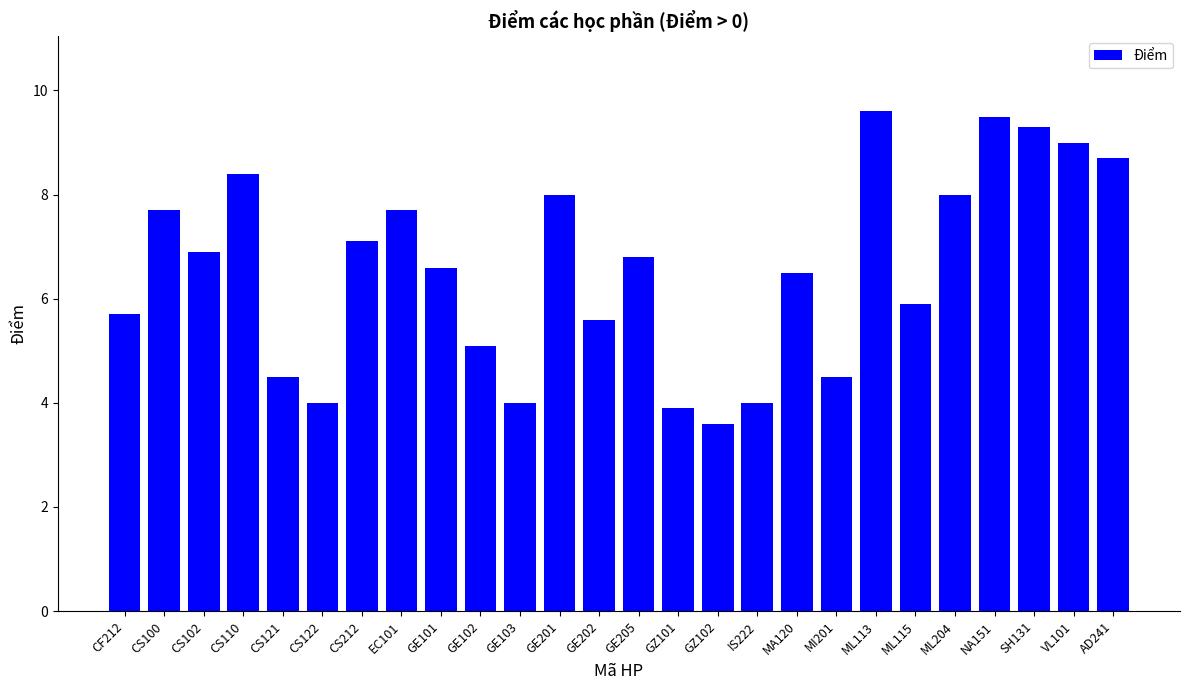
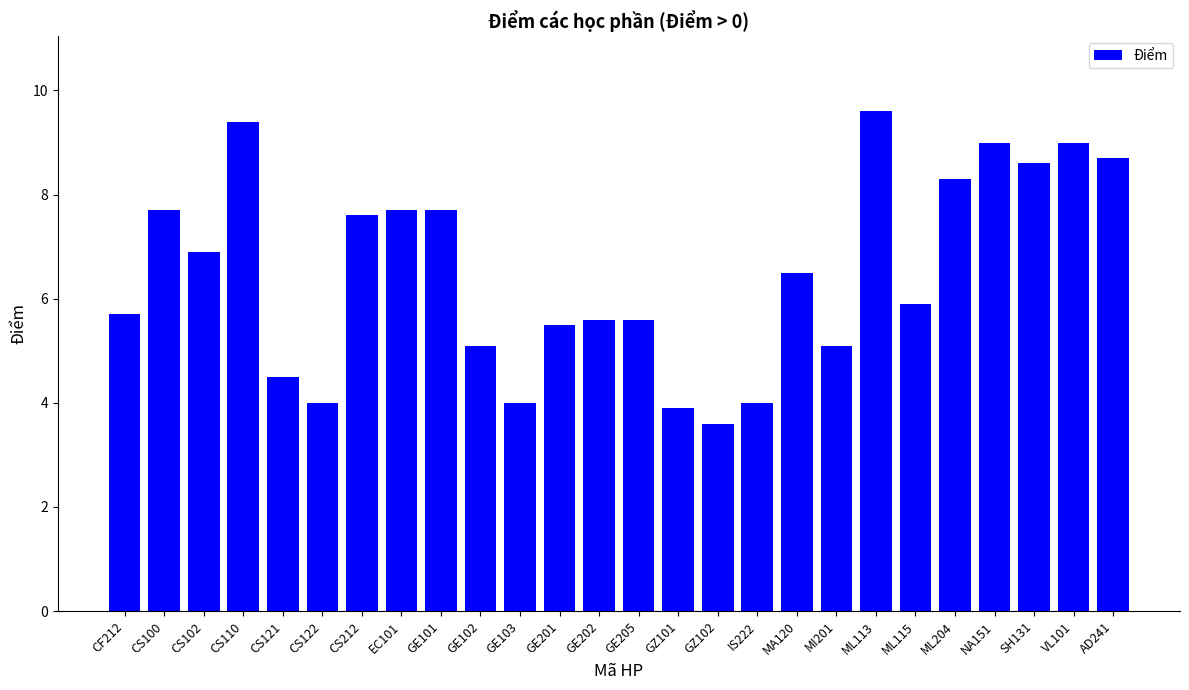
CS110: 8.4 -> 9.4
CS212: 7.1 -> 7.6
GE101: 6.6 -> 7.7
GE201: 8.0 -> 5.5
GE205: 6.8 -> 5.6
MI201: 4.5 -> 5.1
ML204: 8.0 -> 8.3
NA151: 9.5 -> 9.0
SH131: 9.3 -> 8.6
